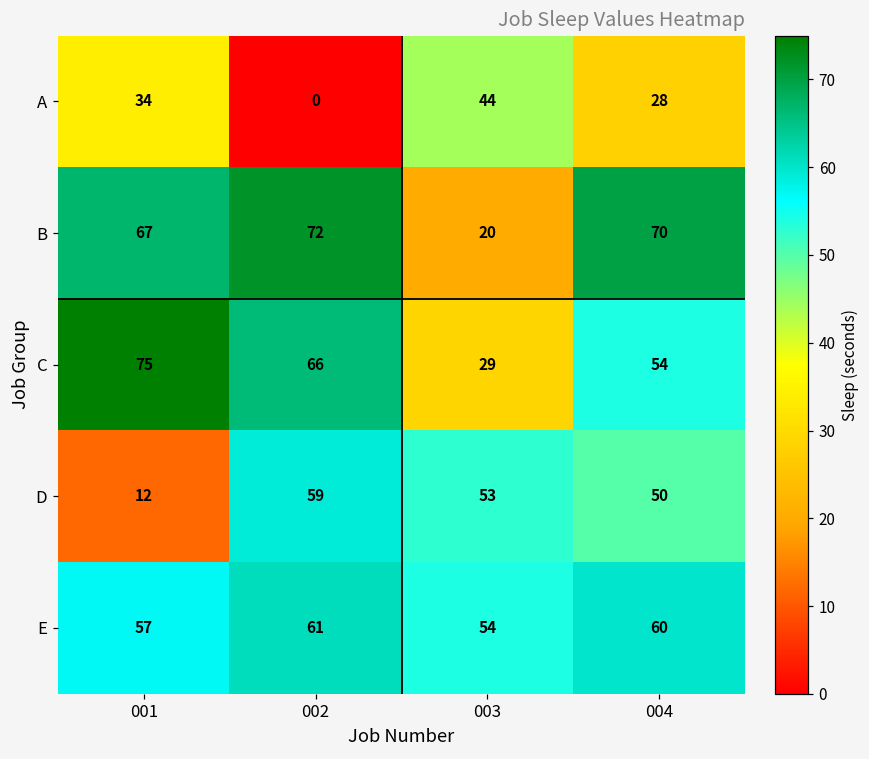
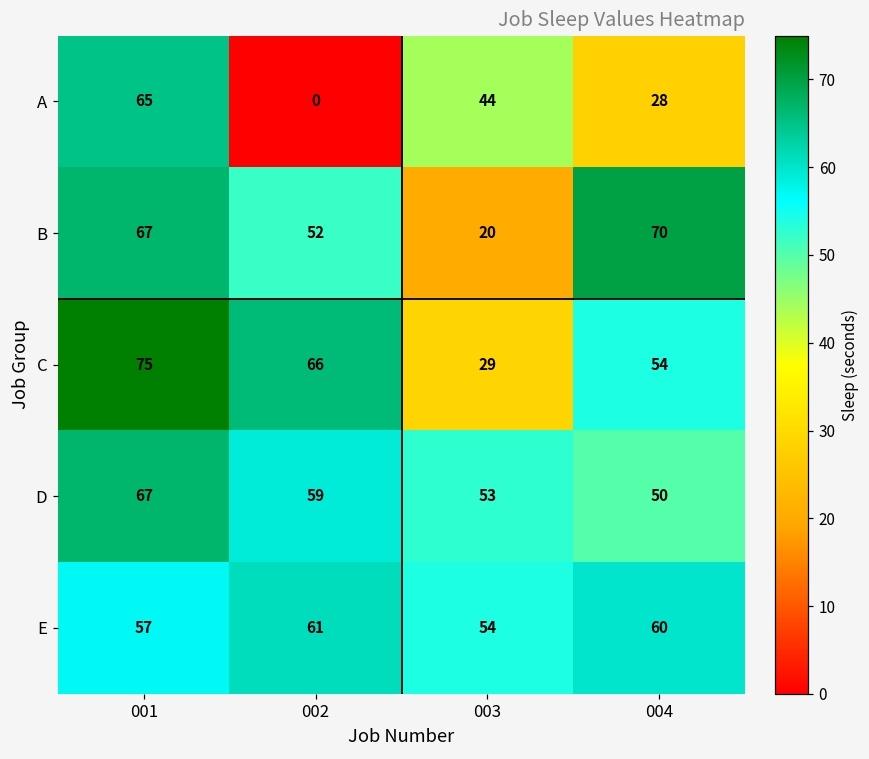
A, 001: 34 -> 65
B, 002: 72 -> 52
D, 001: 12 -> 67
